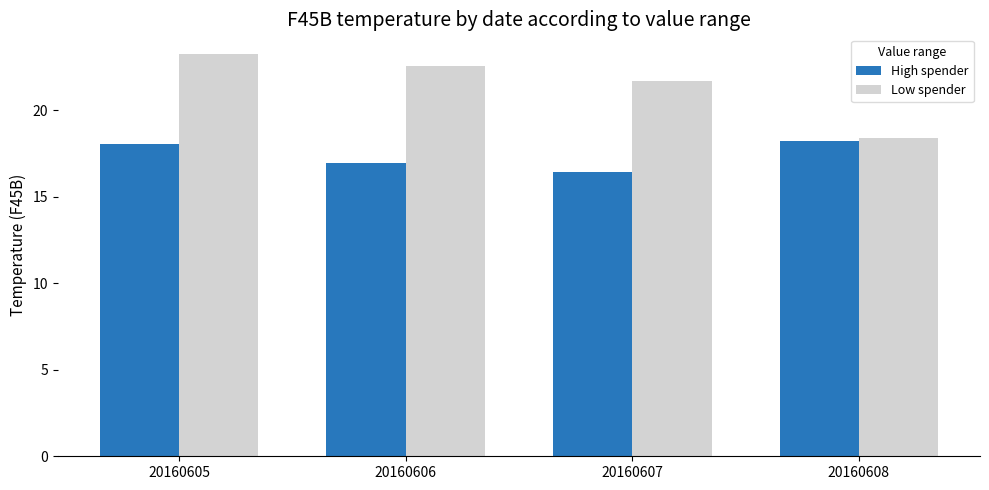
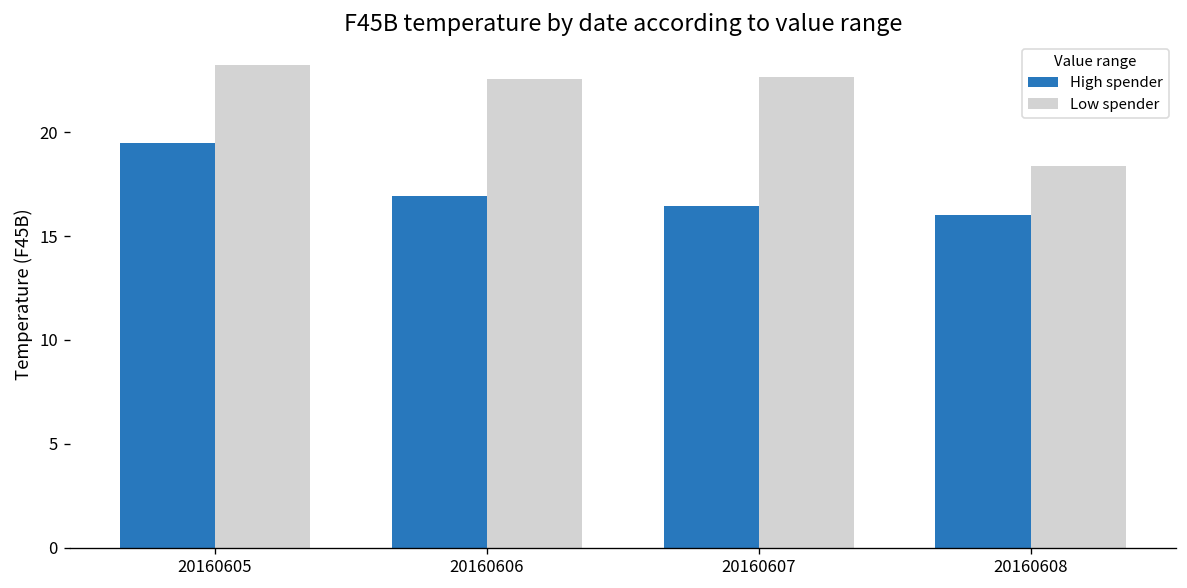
High spender, 20160605: 18.0 -> 19.5
Low spender, 20160607: 21.7 -> 22.7
High spender, 20160608: 18.2 -> 16.0
